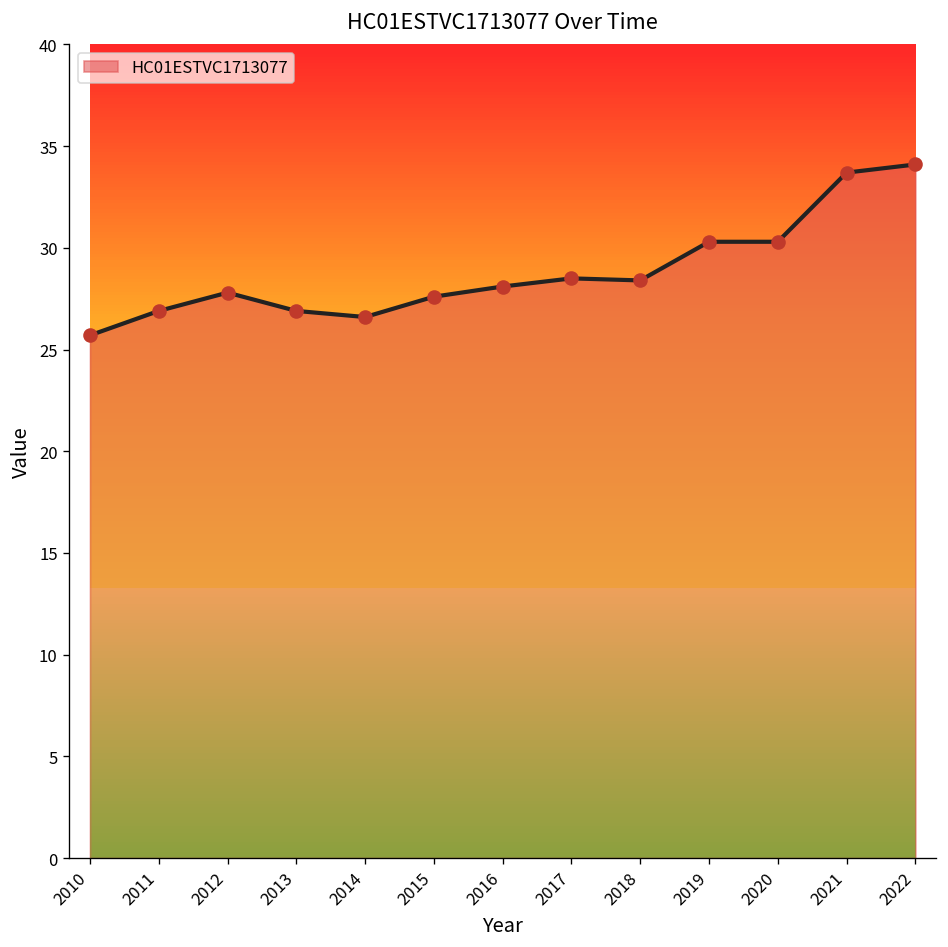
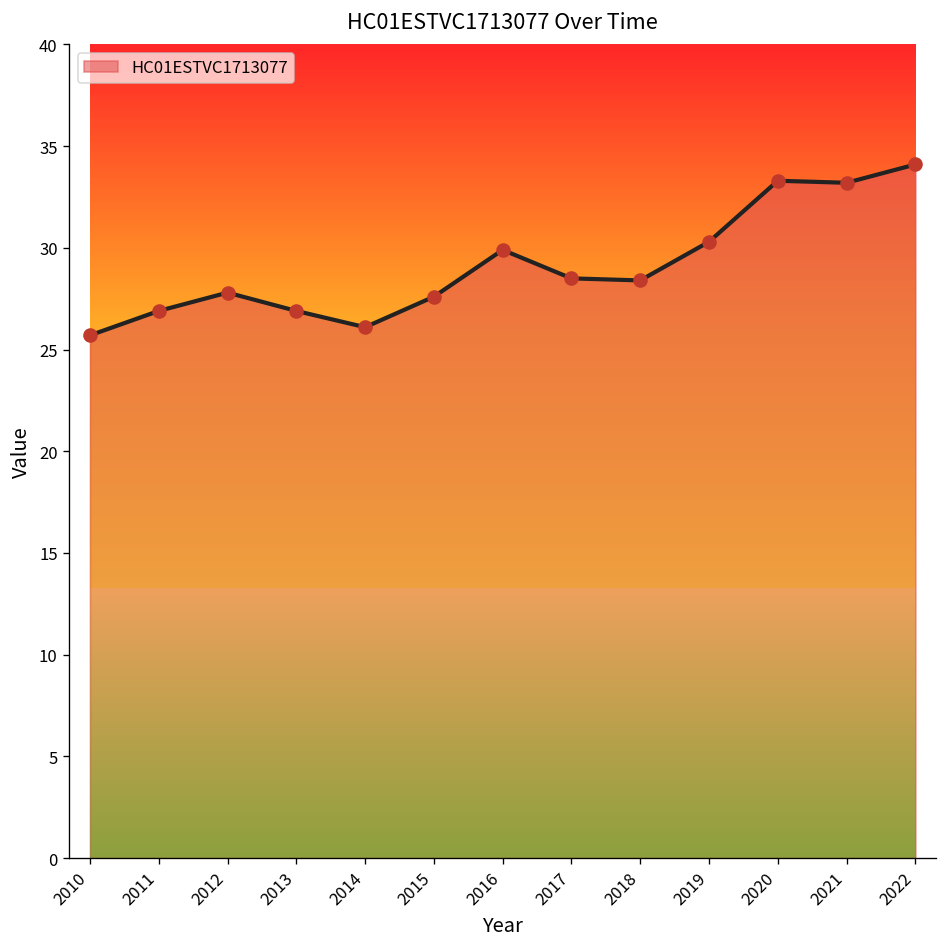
2014: 26.6 -> 26.1
2016: 28.1 -> 29.9
2020: 30.3 -> 33.3
2021: 33.7 -> 33.2
